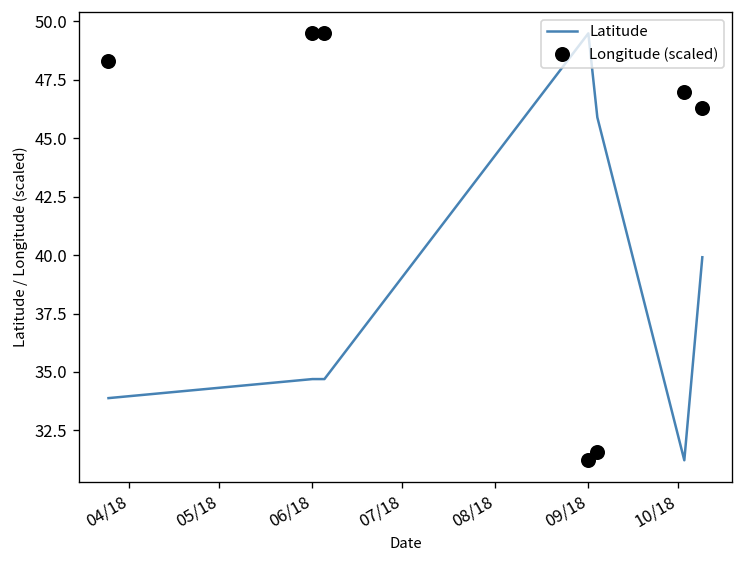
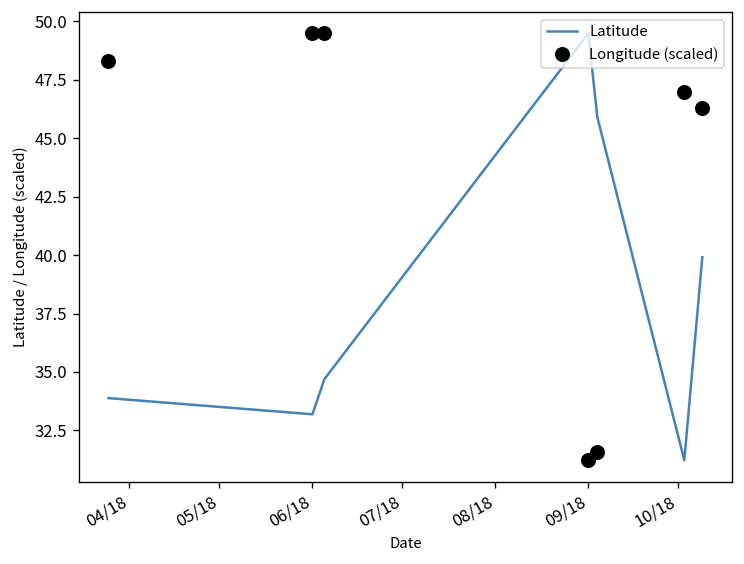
Latitude, 06/18: 34.7 -> 33.2
